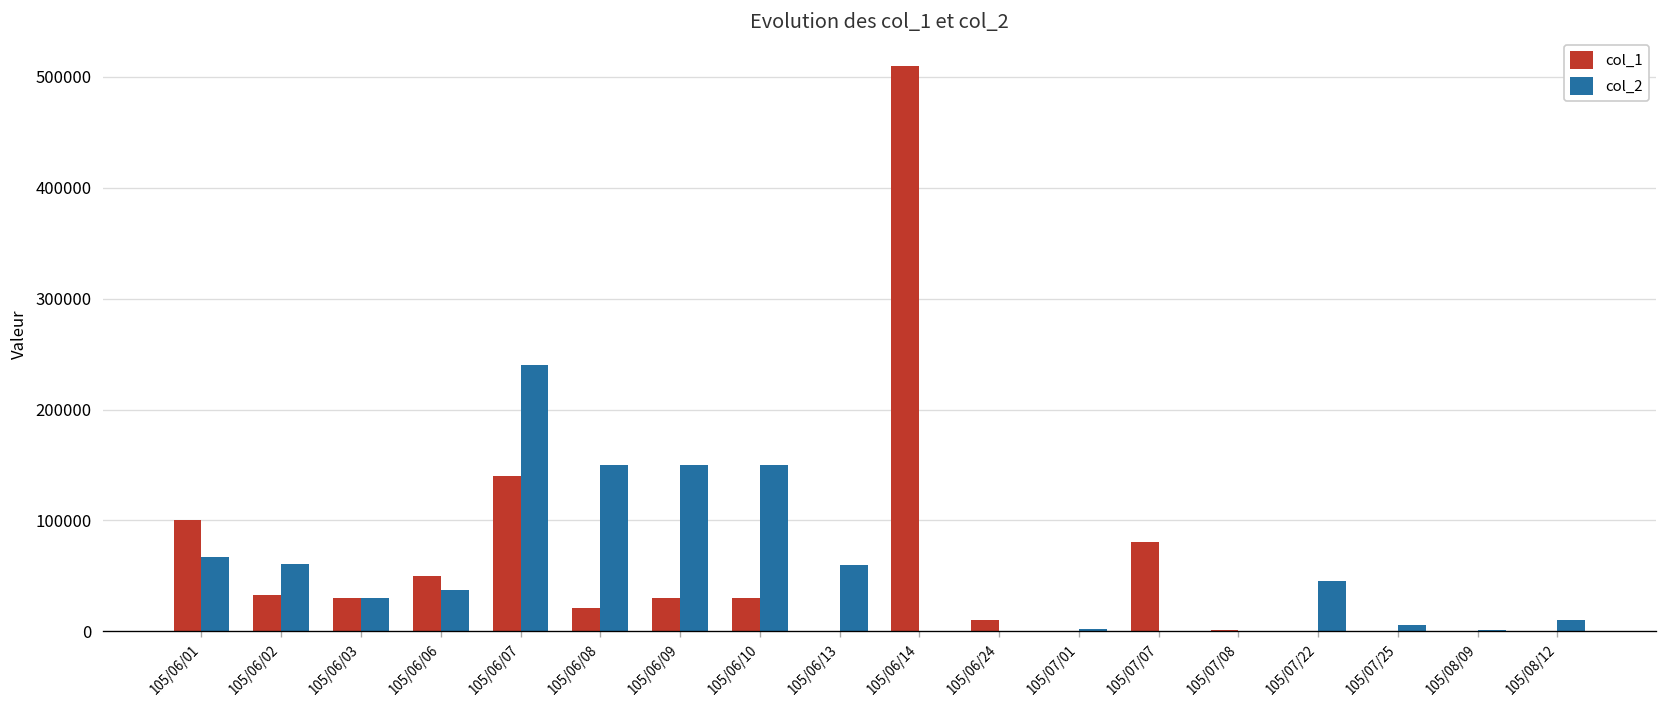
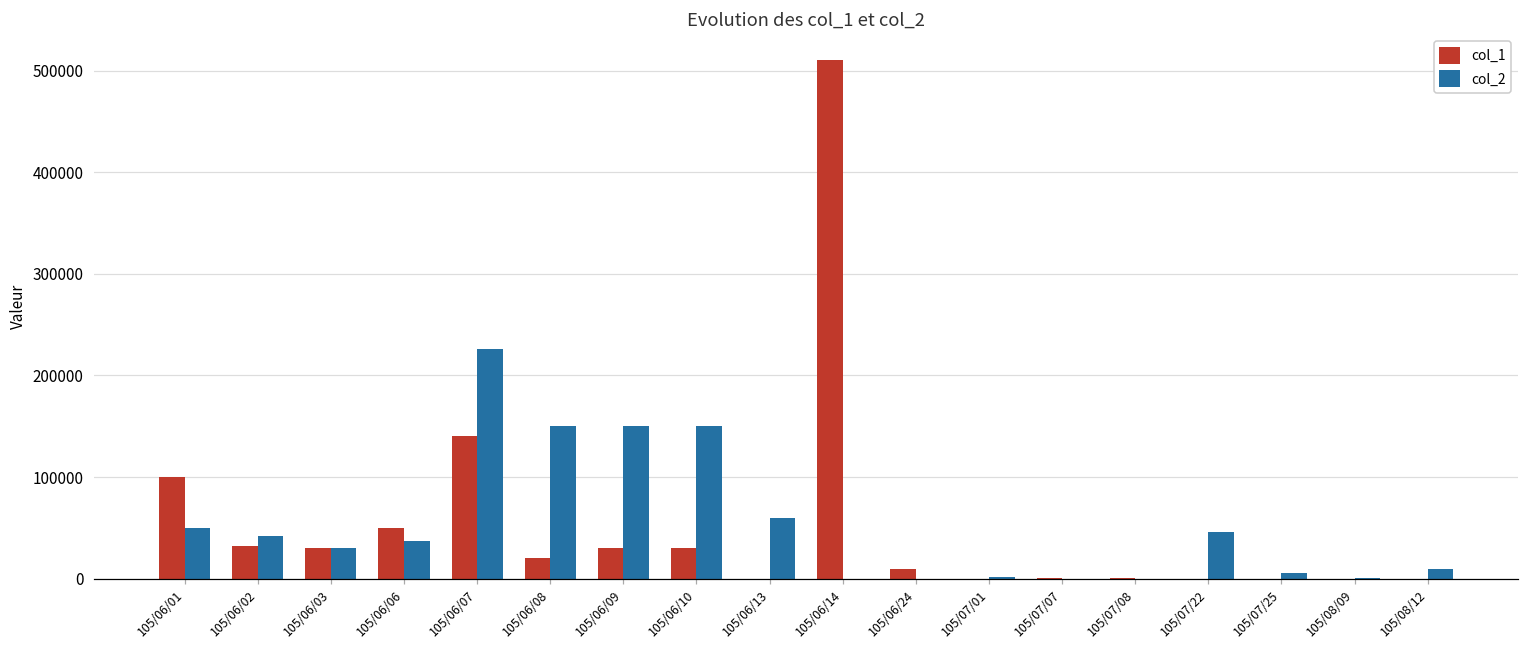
col_2, 105/06/01: 70000 -> 50000
col_2, 105/06/02: 60000 -> 40000
col_2, 105/06/07: 240000 -> 230000
col_1, 105/07/07: 80000 -> 0
